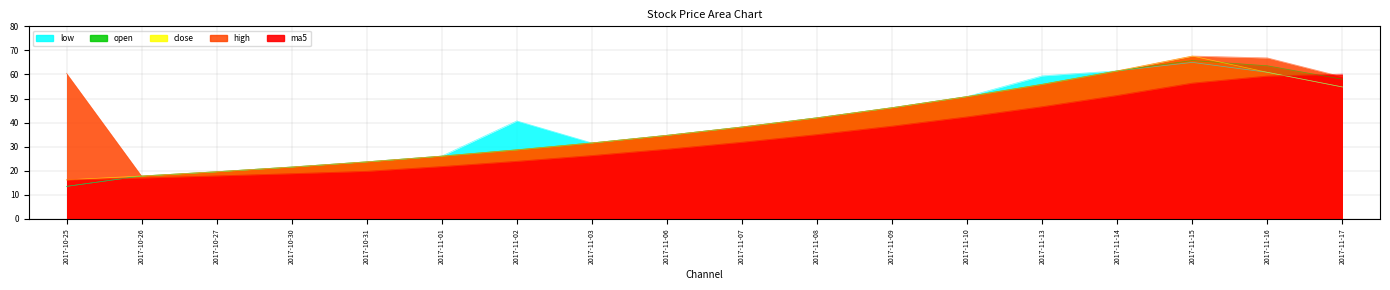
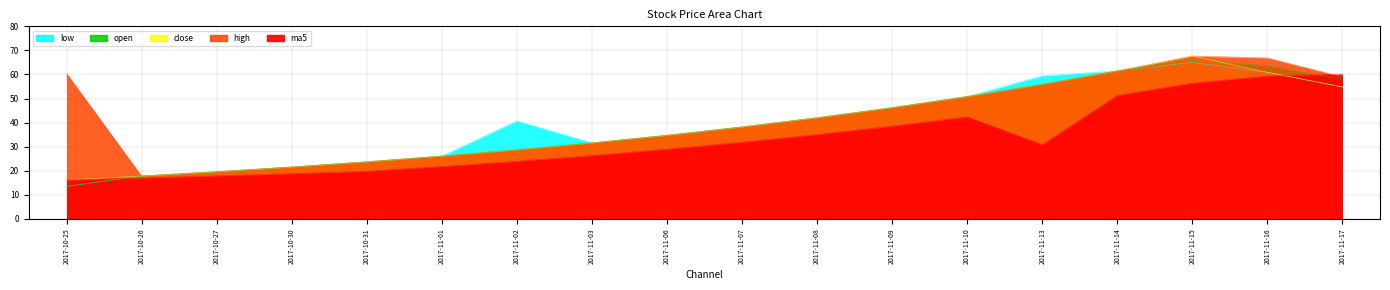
ma5, 2017-11-13: 47 -> 31
